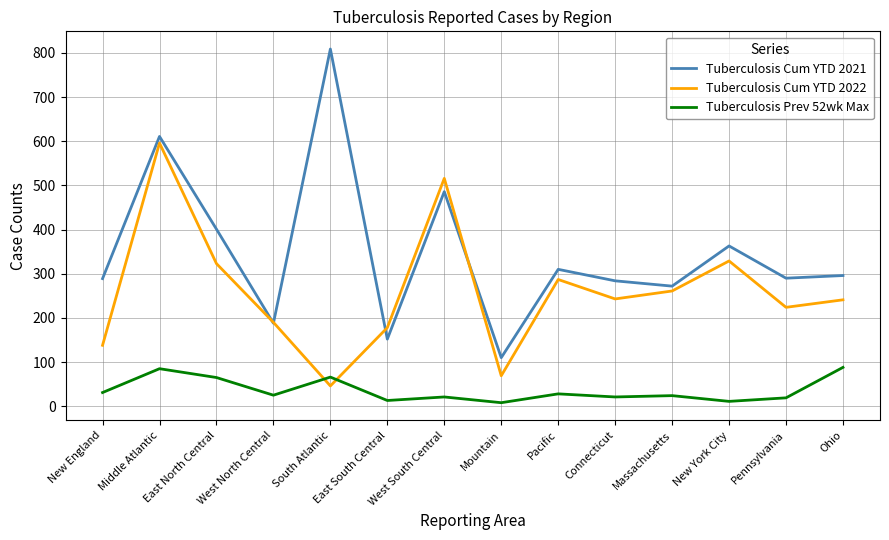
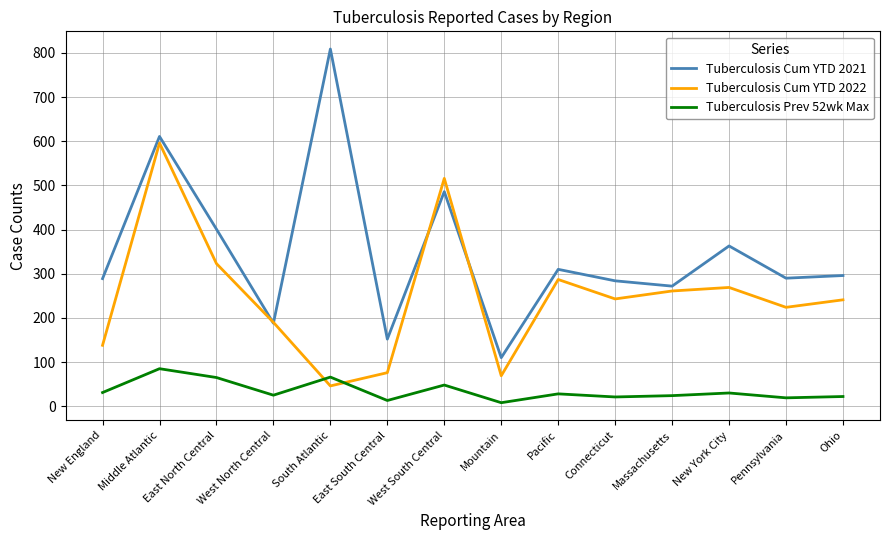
Tuberculosis Cum YTD 2022, East South Central: 180 -> 80
Tuberculosis Prev 52wk Max, West South Central: 20 -> 50
Tuberculosis Cum YTD 2022, New York City: 330 -> 270
Tuberculosis Prev 52wk Max, New York City: 10 -> 30
Tuberculosis Prev 52wk Max, Ohio: 90 -> 20
